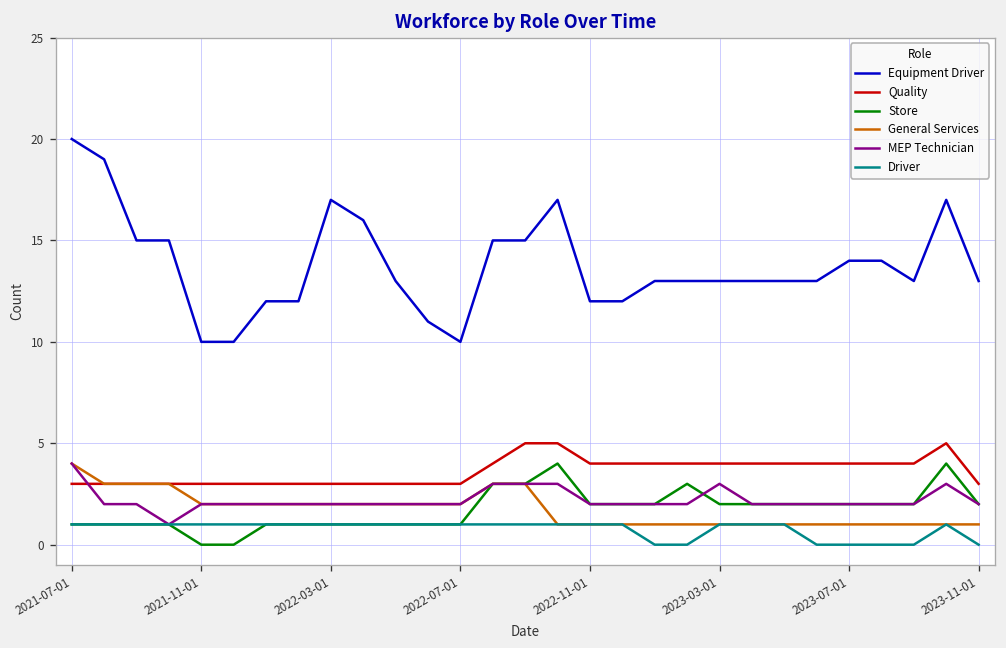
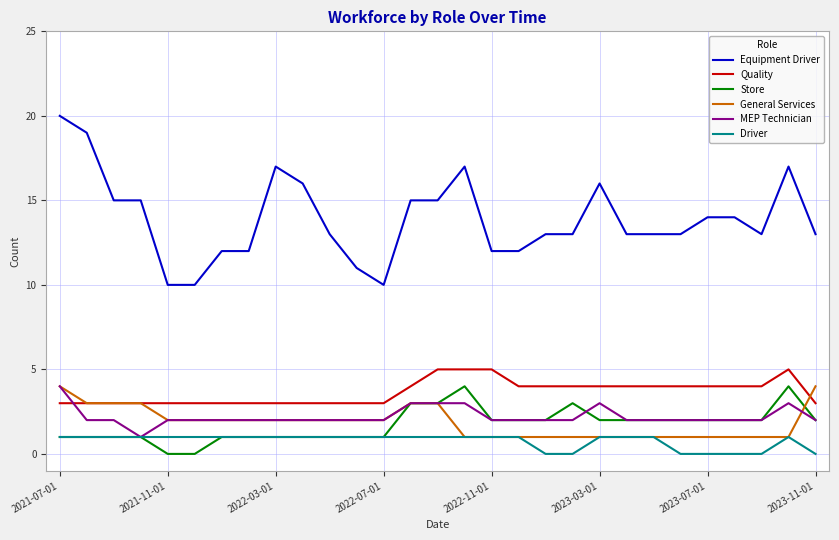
Quality, 2022-11-01: 4 -> 5
Equipment Driver, 2023-03-01: 13 -> 16
General Services, 2023-11-01: 1 -> 4
